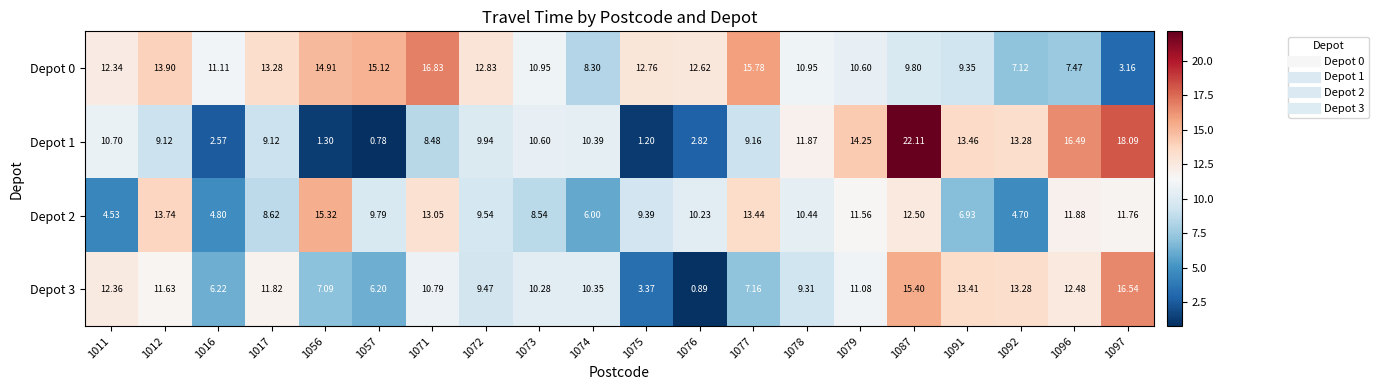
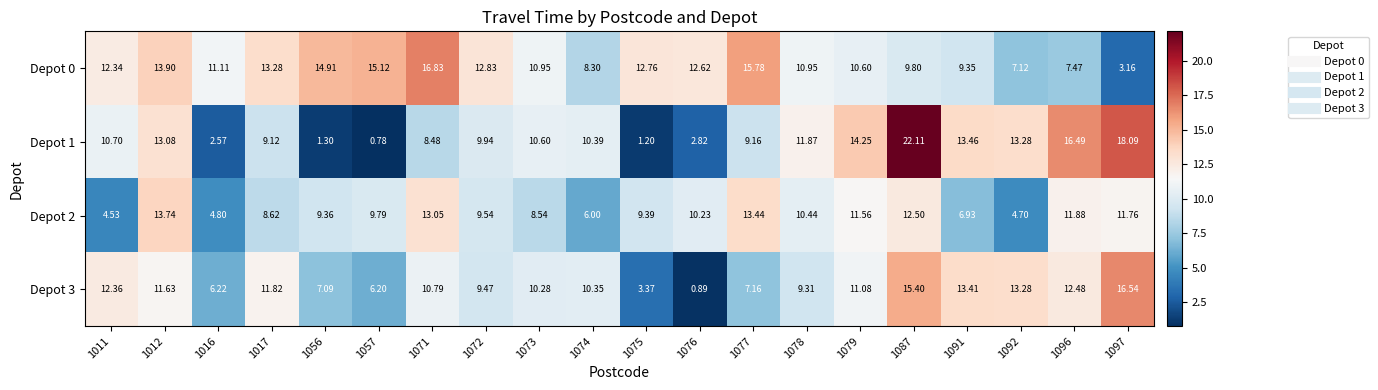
Depot 1, 1012: 9.12 -> 13.08
Depot 2, 1056: 15.32 -> 9.36
